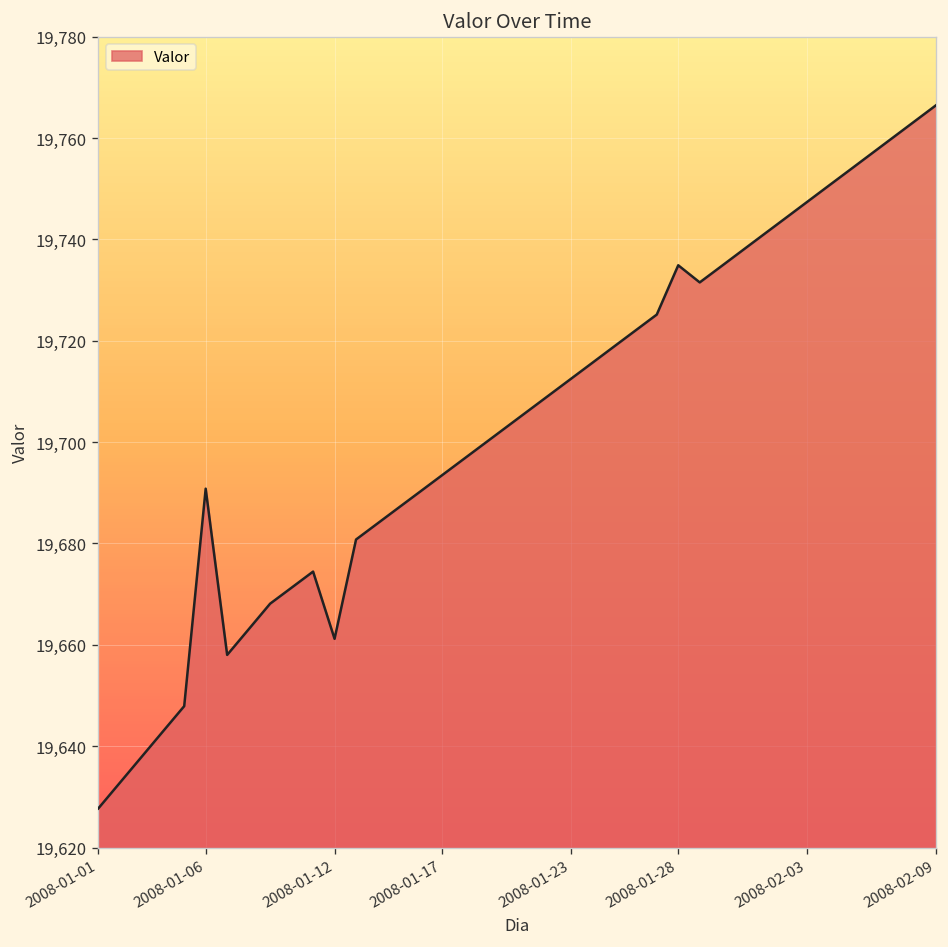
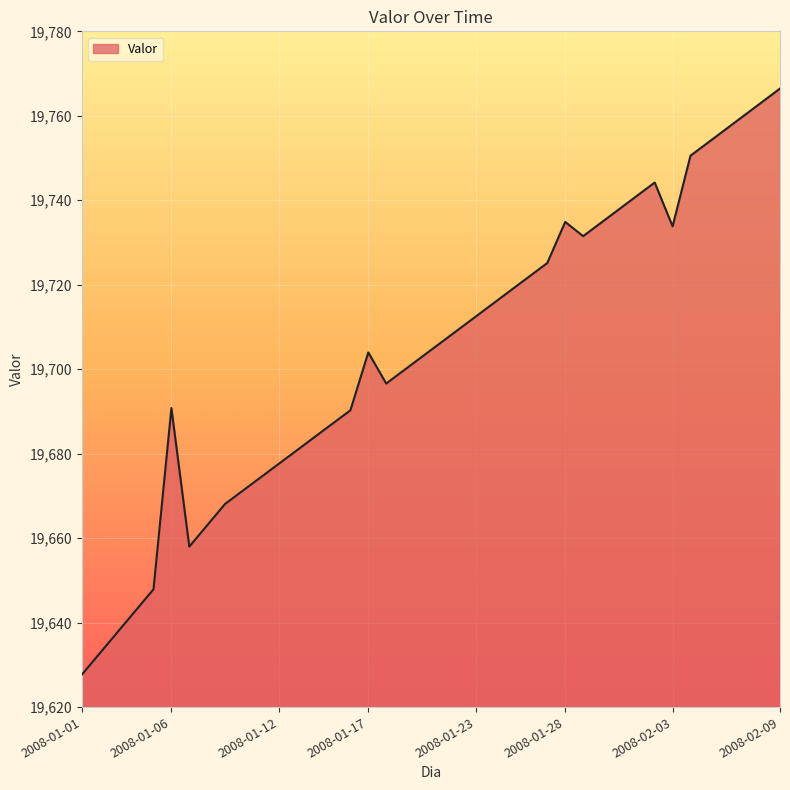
2008-01-12: 19,661 -> 19,678
2008-01-17: 19,693 -> 19,704
2008-02-03: 19,747 -> 19,734
